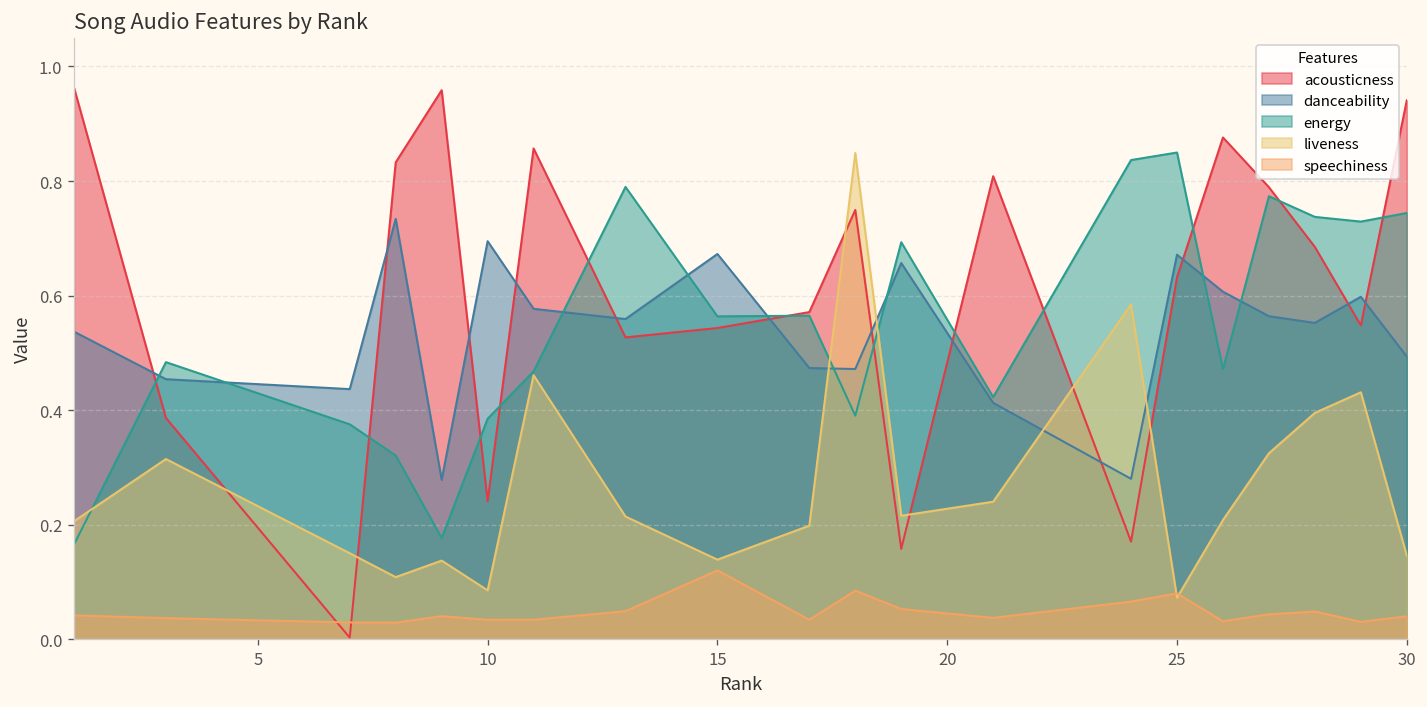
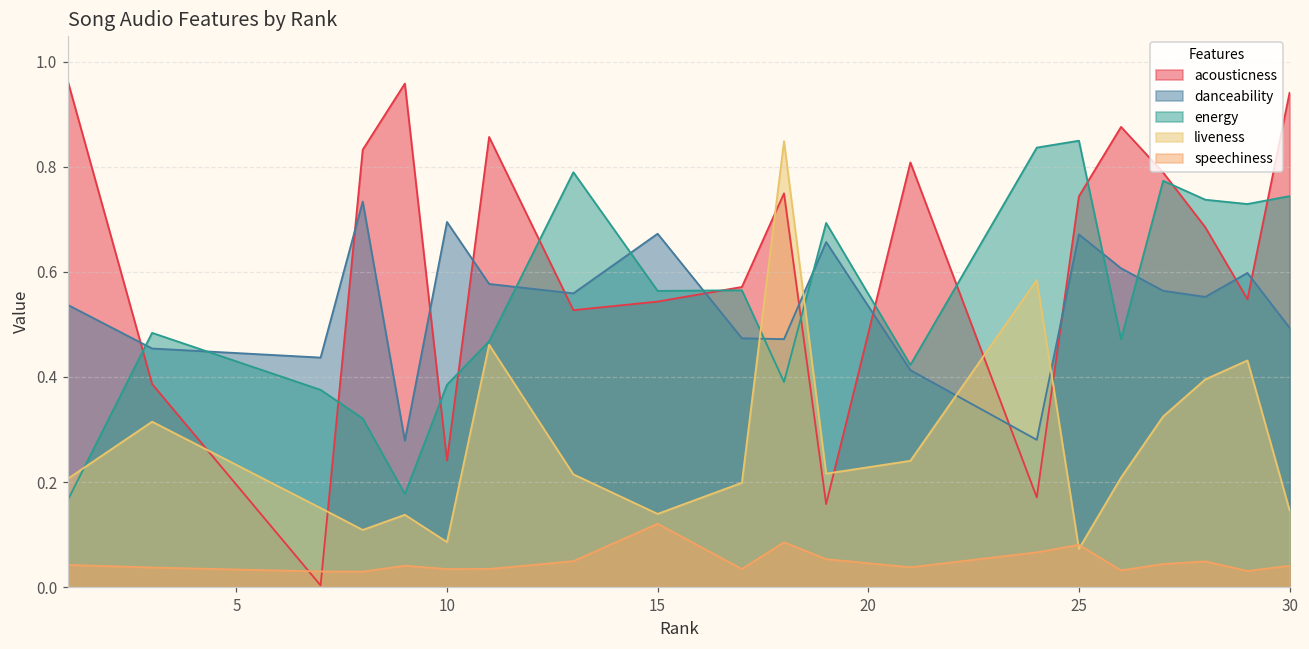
acousticness, 25: 0.63 -> 0.74
